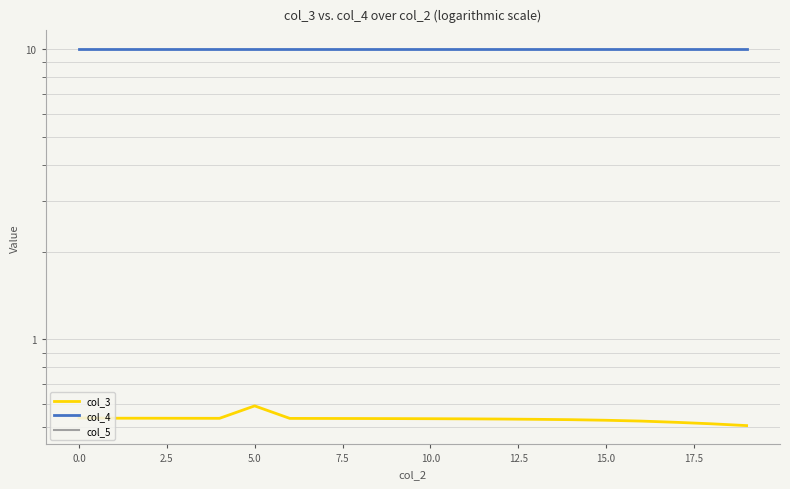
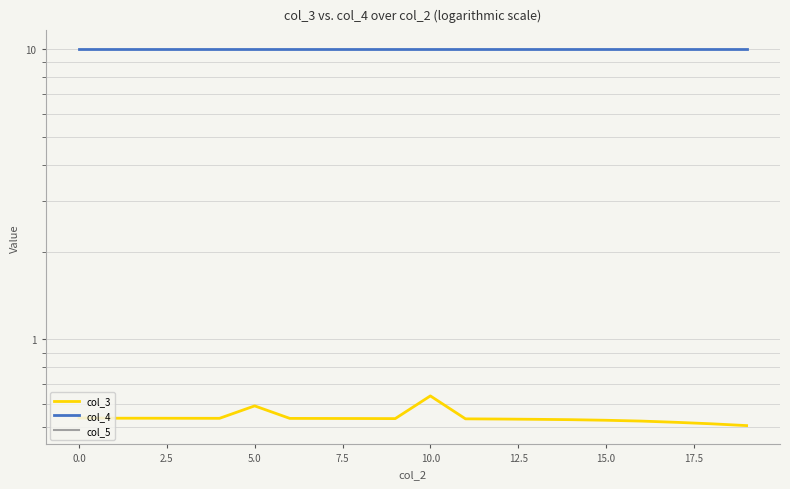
col_3, 10.0: 0.53 -> 0.64
